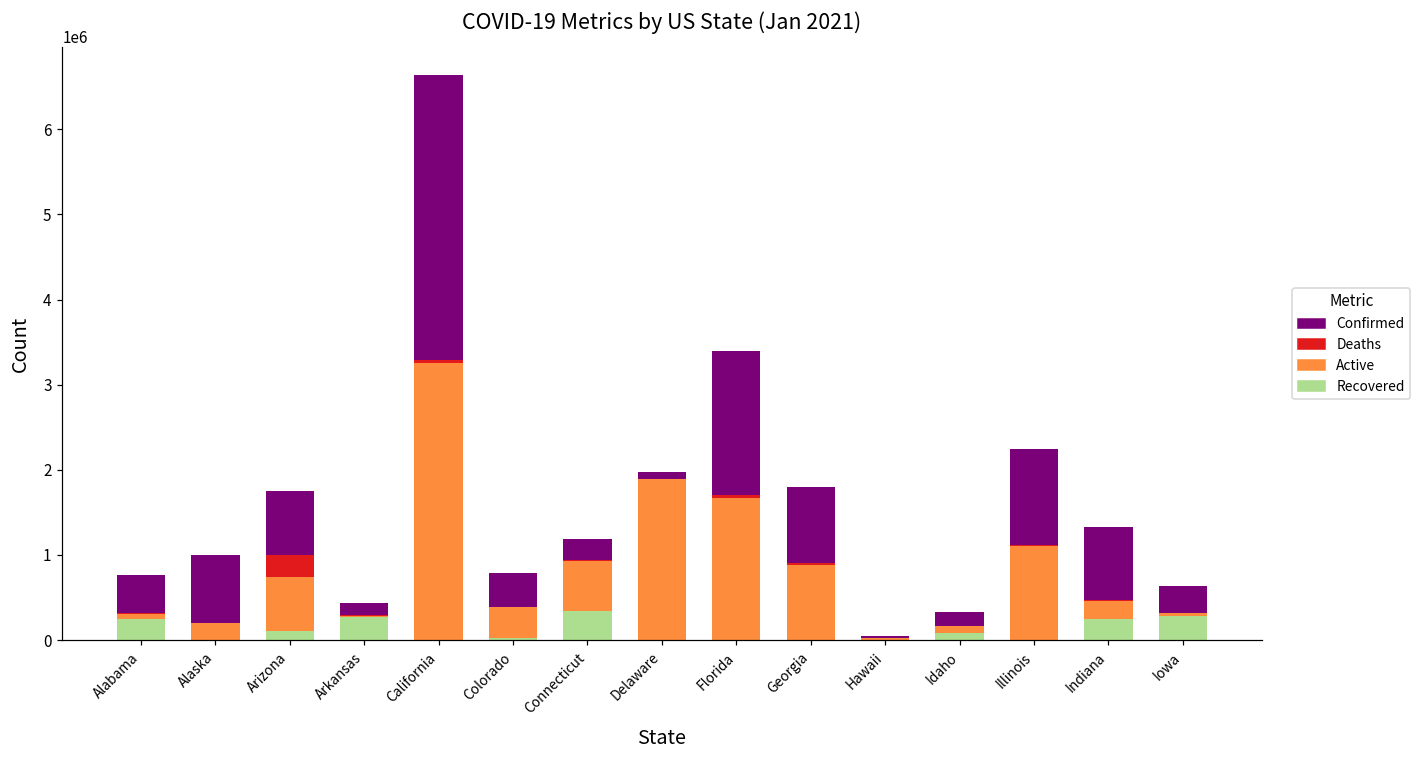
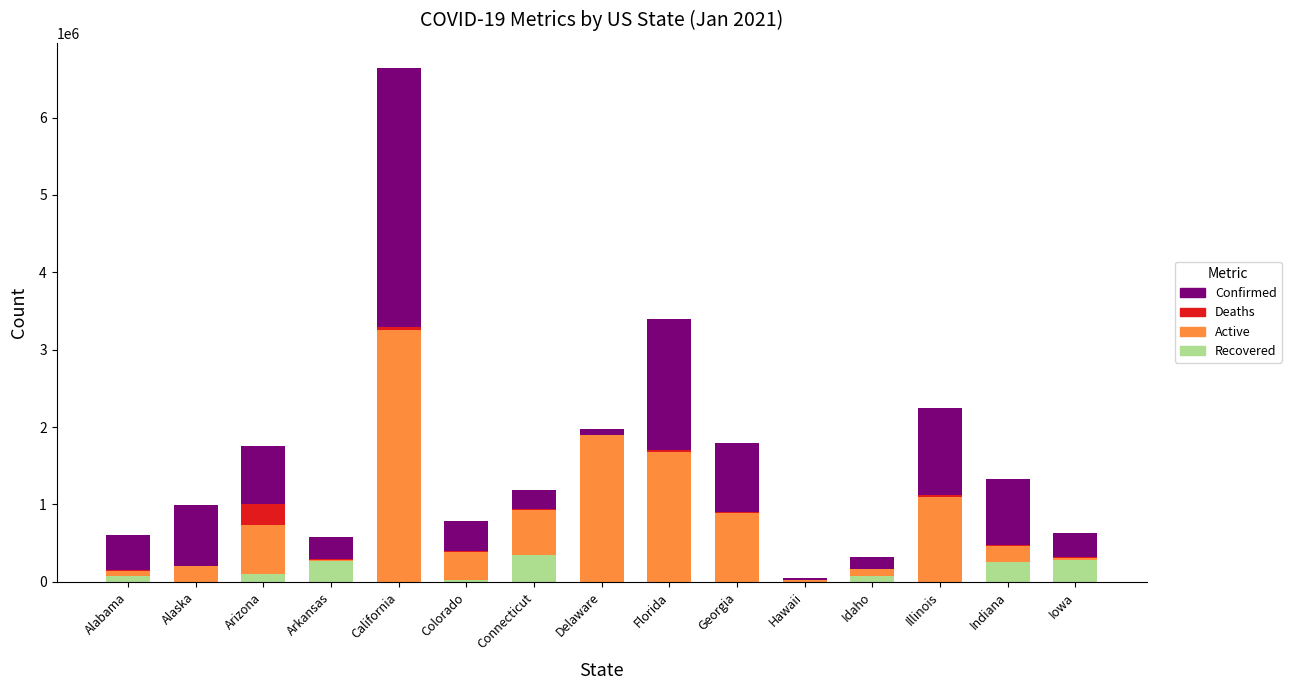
Recovered, Alabama: 200000 -> 100000
Confirmed, Arkansas: 100000 -> 300000
